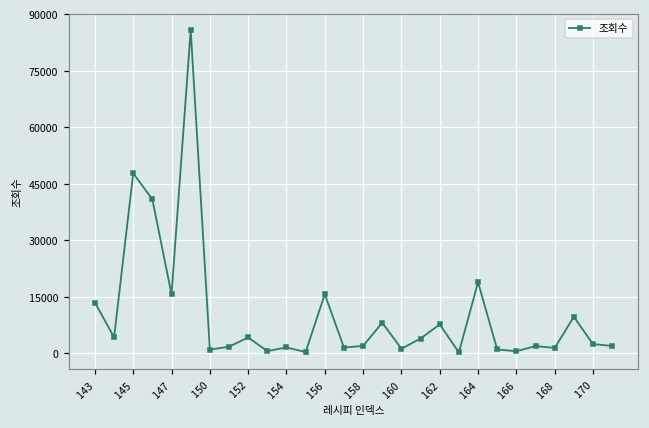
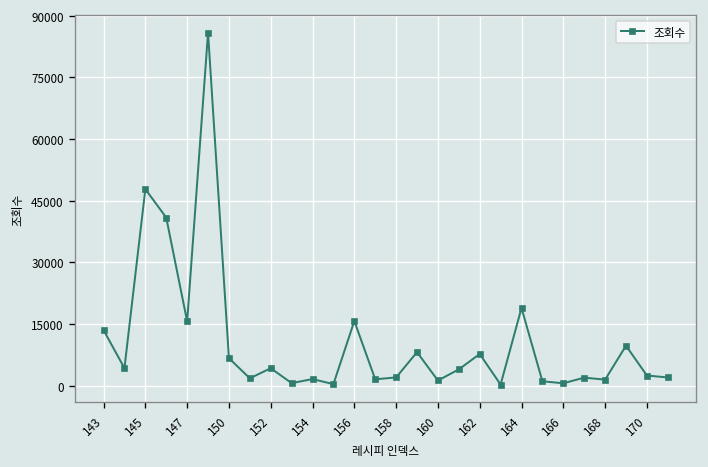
150: 1000 -> 7000
